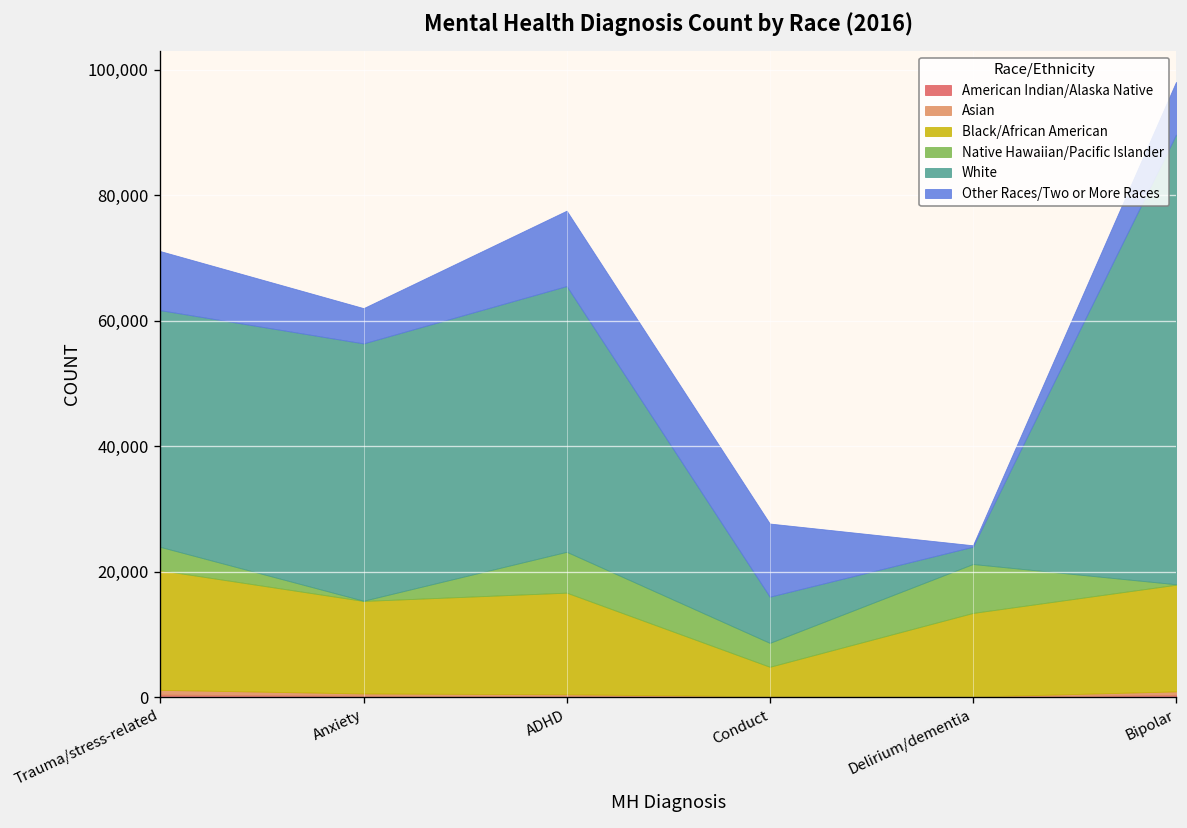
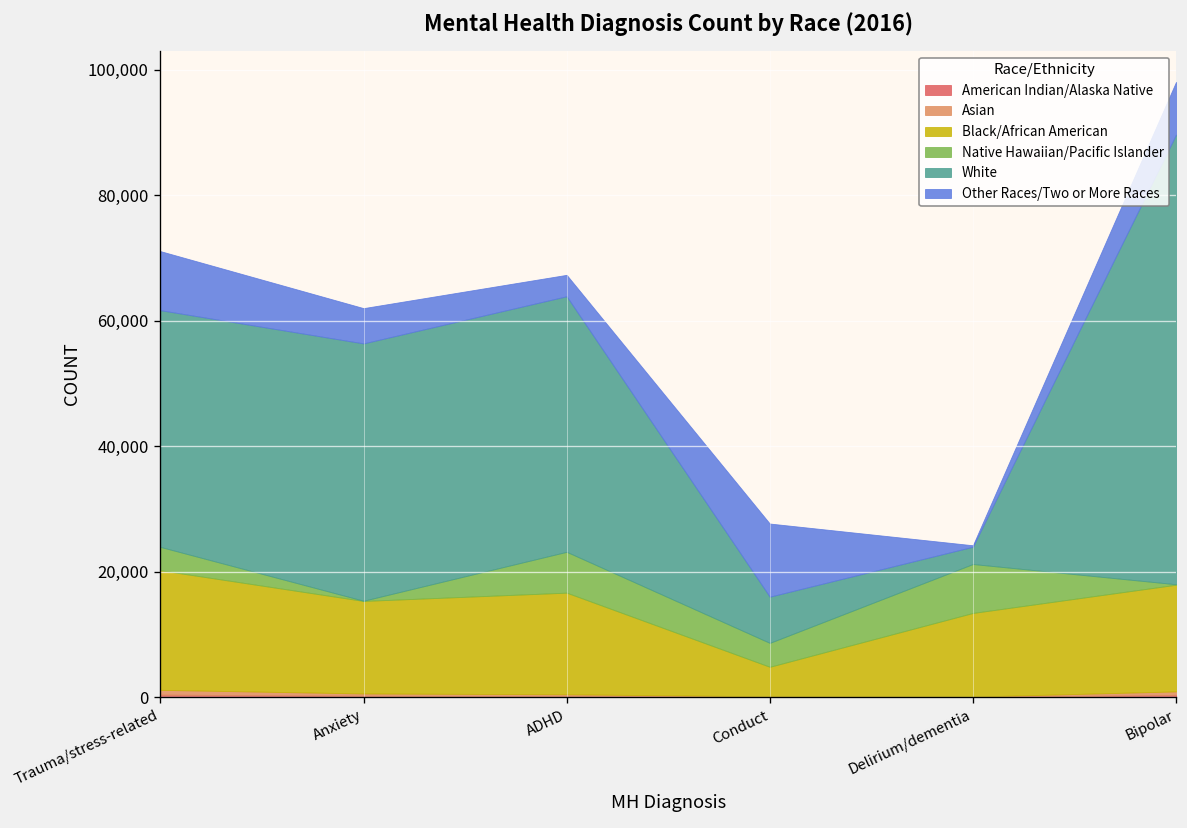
White, ADHD: 42,000 -> 41,000
Other Races/Two or More Races, ADHD: 12,000 -> 3,000
